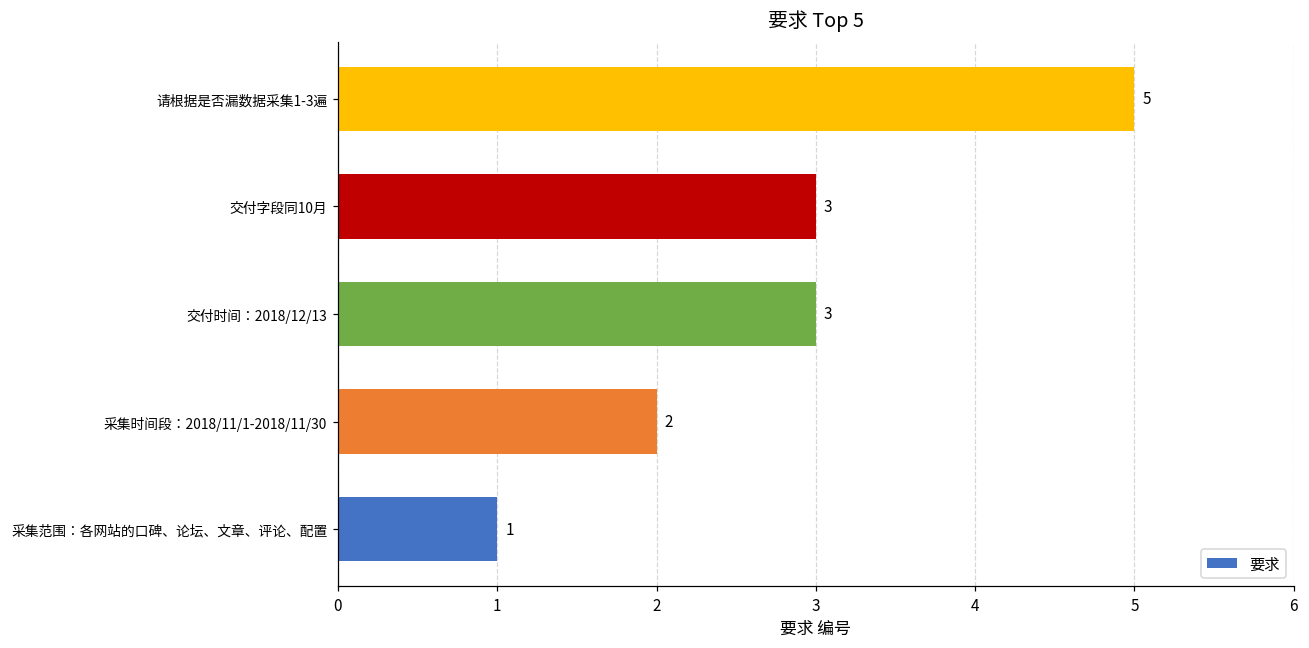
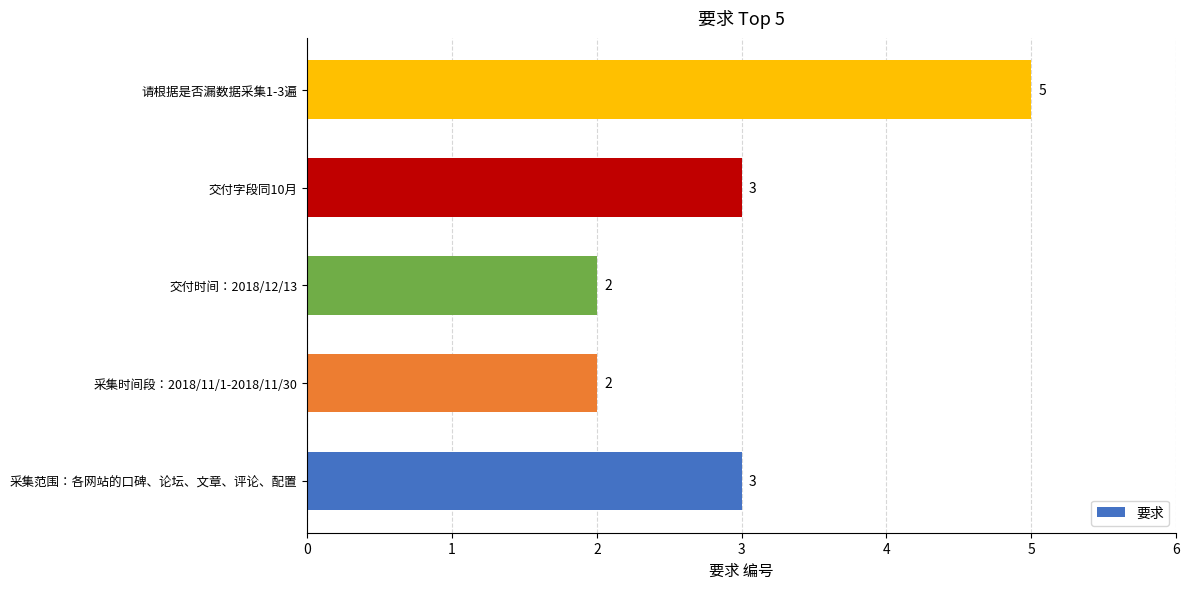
交付时间：2018/12/13: 3 -> 2
采集范围：各网站的口碑、论坛、文章、评论、配置: 1 -> 3
